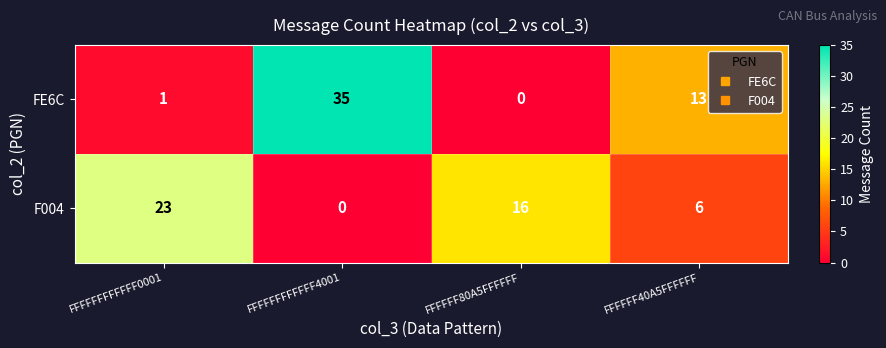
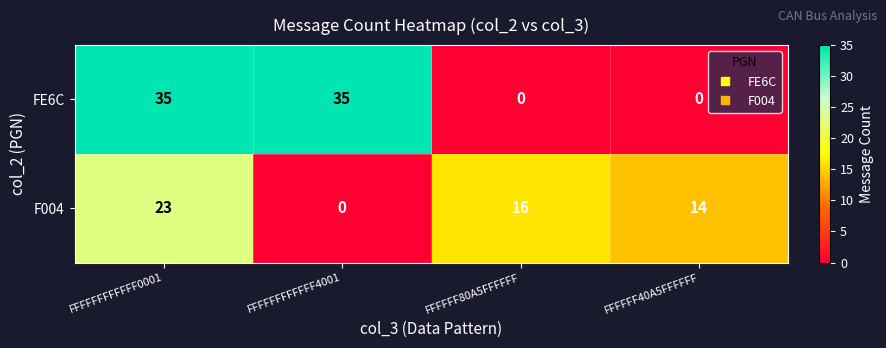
FE6C, FFFFFFFFFFFF0001: 1 -> 35
FE6C, FFFFFF40A5FFFFFF: 13 -> 0
F004, FFFFFF40A5FFFFFF: 6 -> 14
